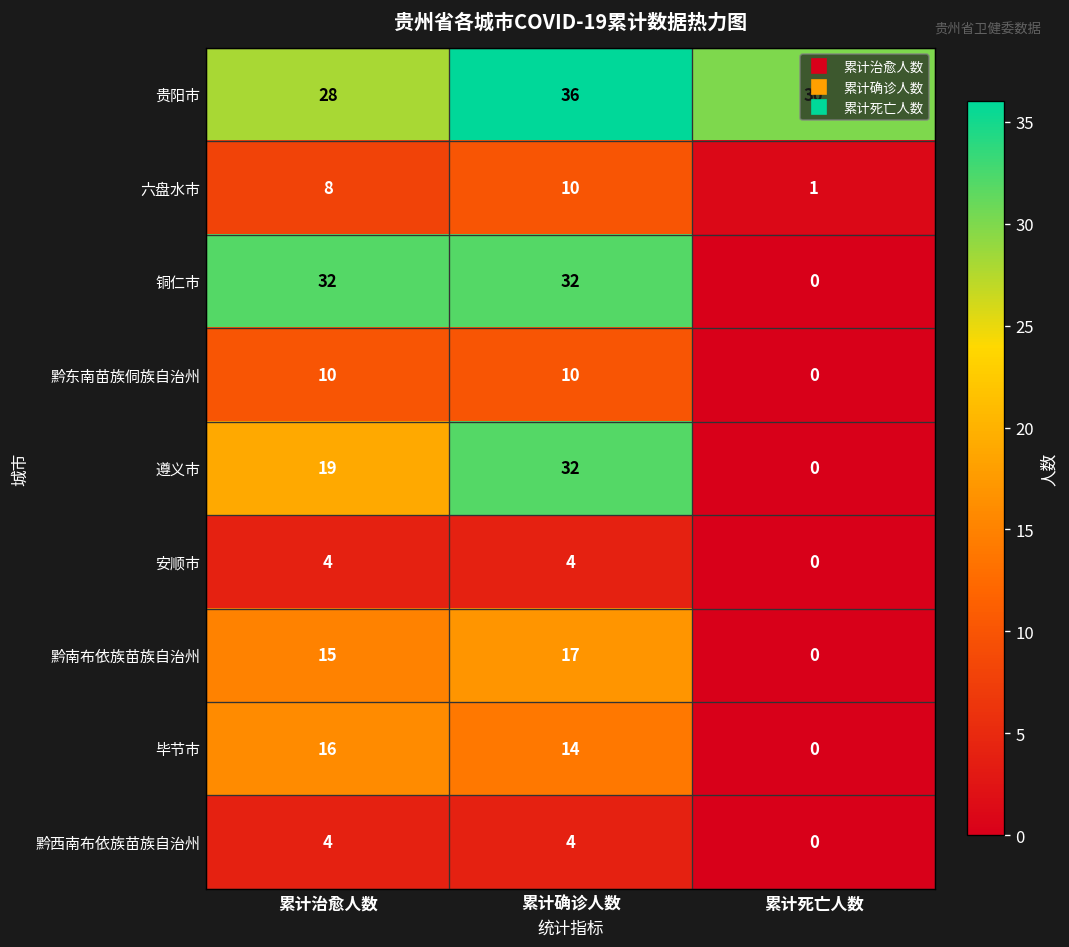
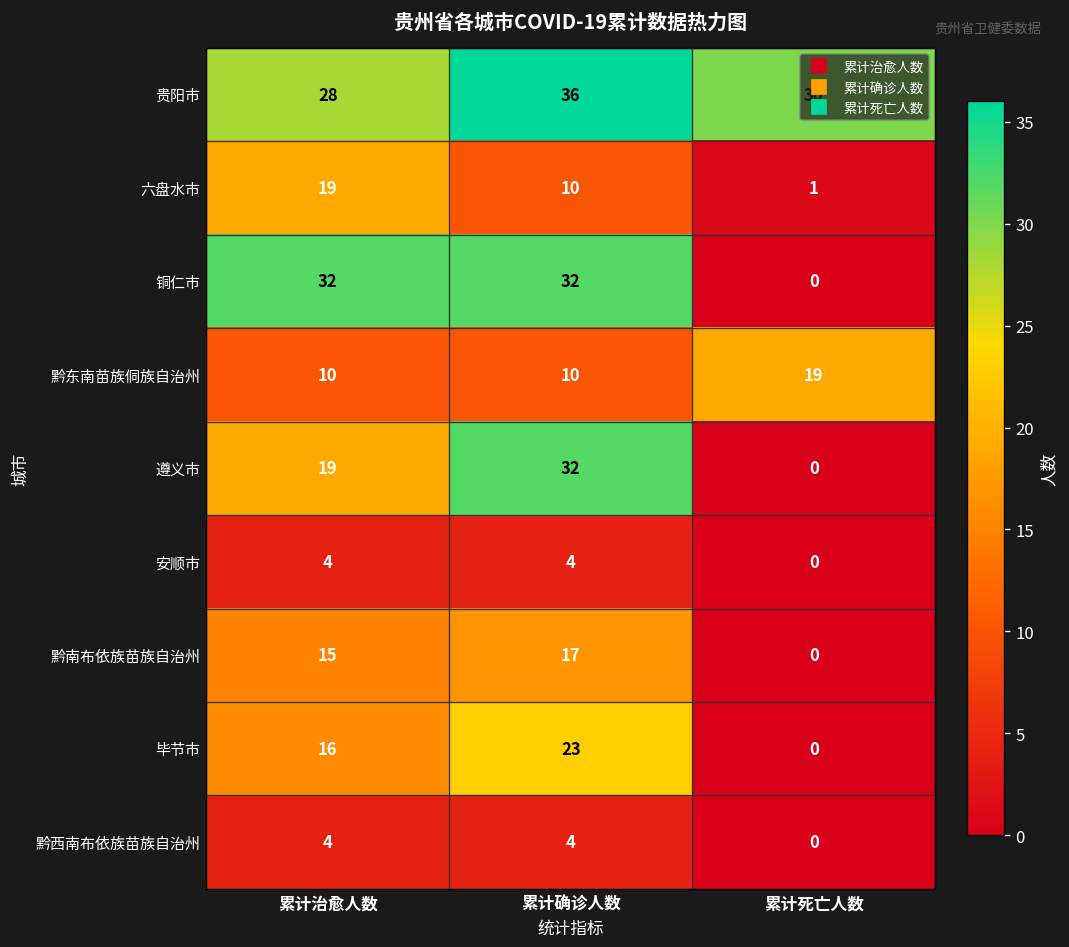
六盘水市, 累计治愈人数: 8 -> 19
黔东南苗族侗族自治州, 累计死亡人数: 0 -> 19
毕节市, 累计确诊人数: 14 -> 23
